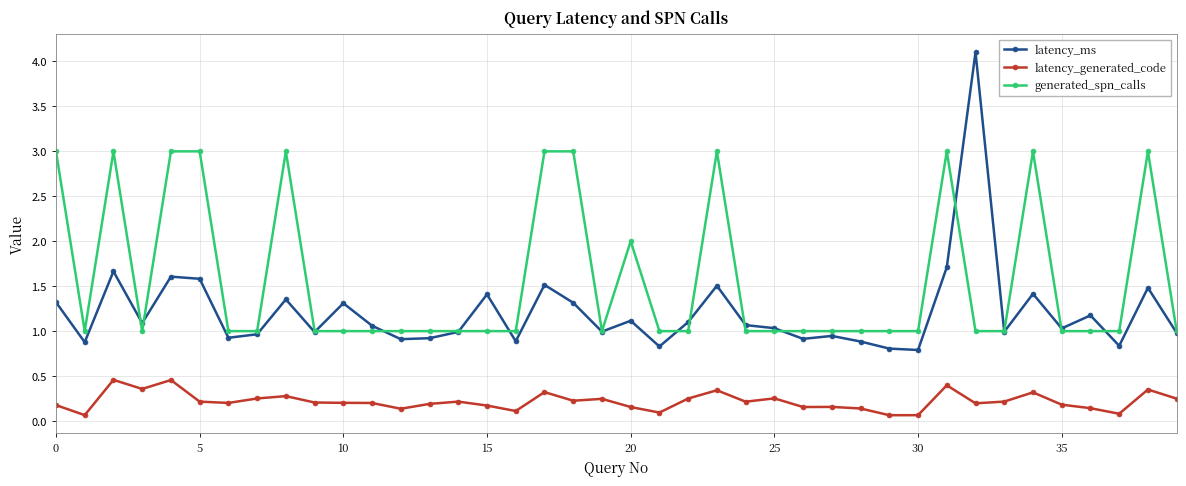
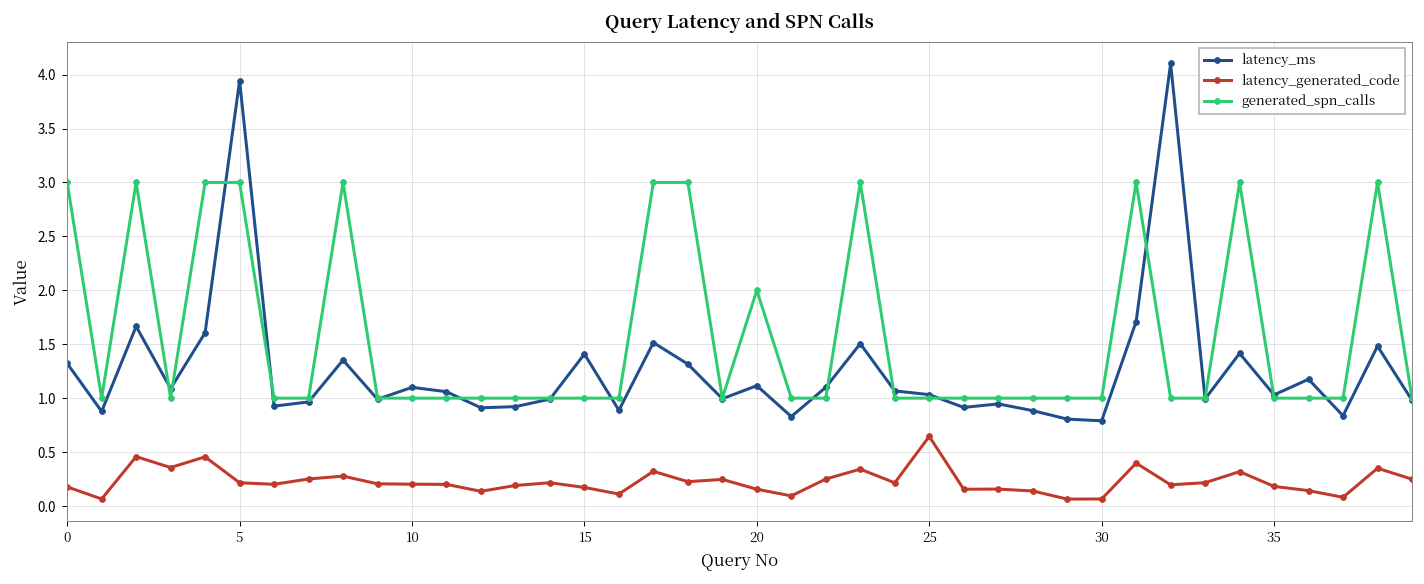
latency_ms, 5: 1.6 -> 3.9
latency_ms, 10: 1.3 -> 1.1
latency_generated_code, 25: 0.3 -> 0.6
